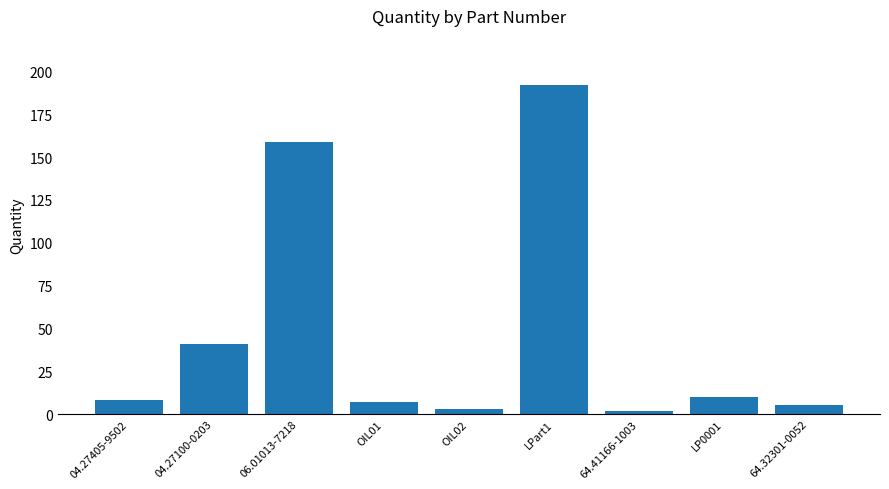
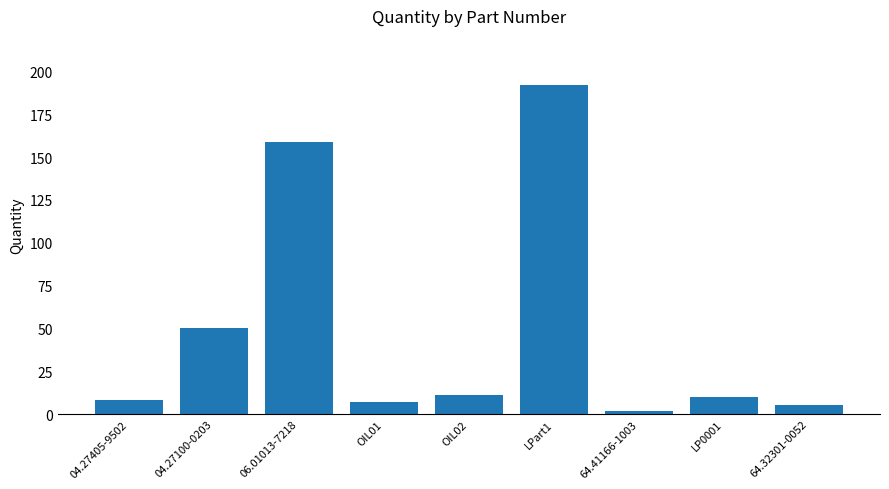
04.27100-0203: 41 -> 50
OIL02: 3 -> 11
